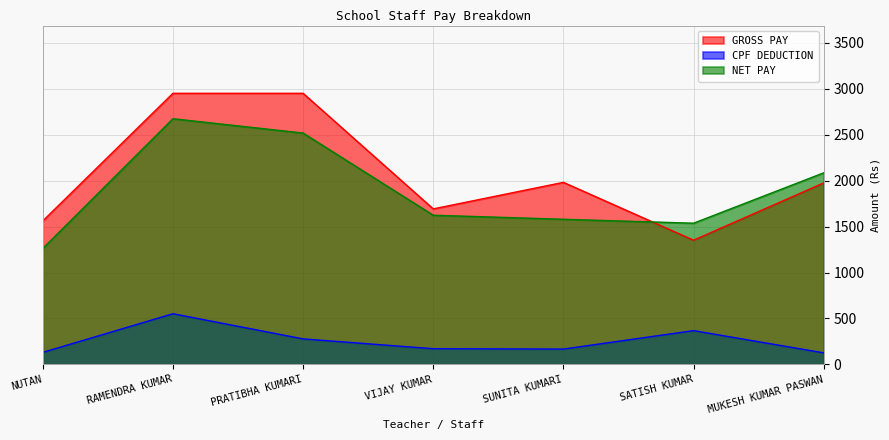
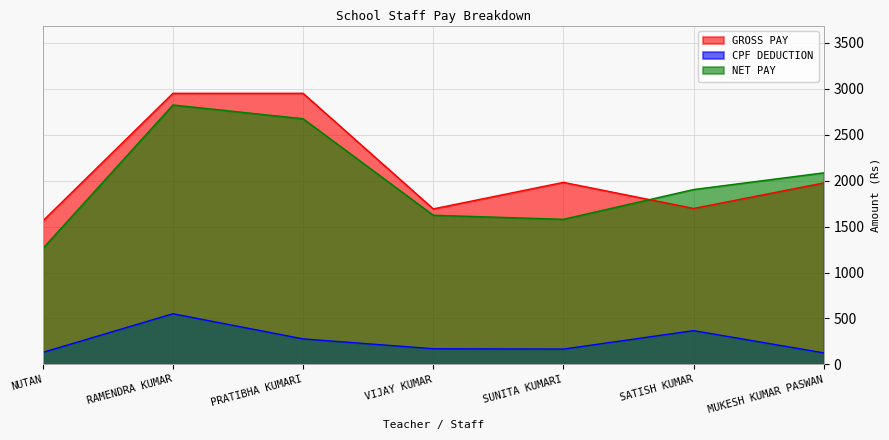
NET PAY, RAMENDRA KUMAR: 2700 -> 2800
NET PAY, PRATIBHA KUMARI: 2500 -> 2700
GROSS PAY, SATISH KUMAR: 1400 -> 1700
NET PAY, SATISH KUMAR: 1500 -> 1900
